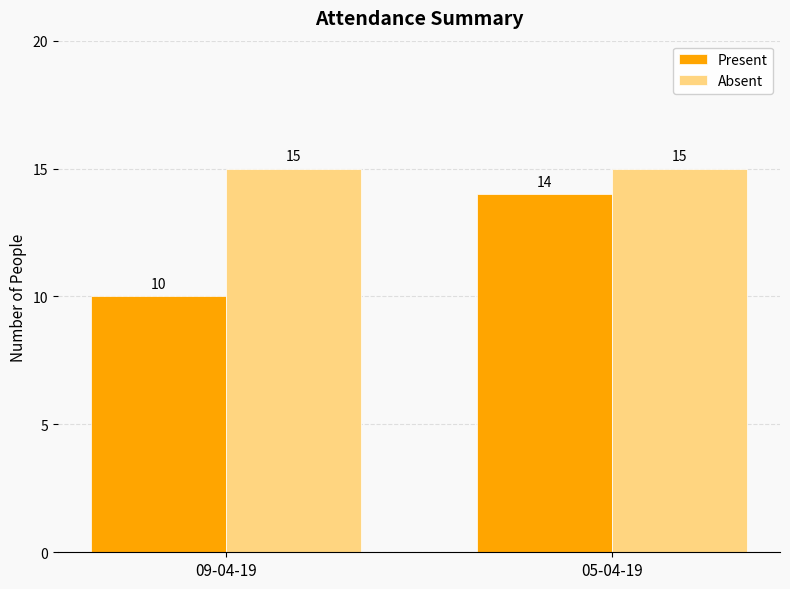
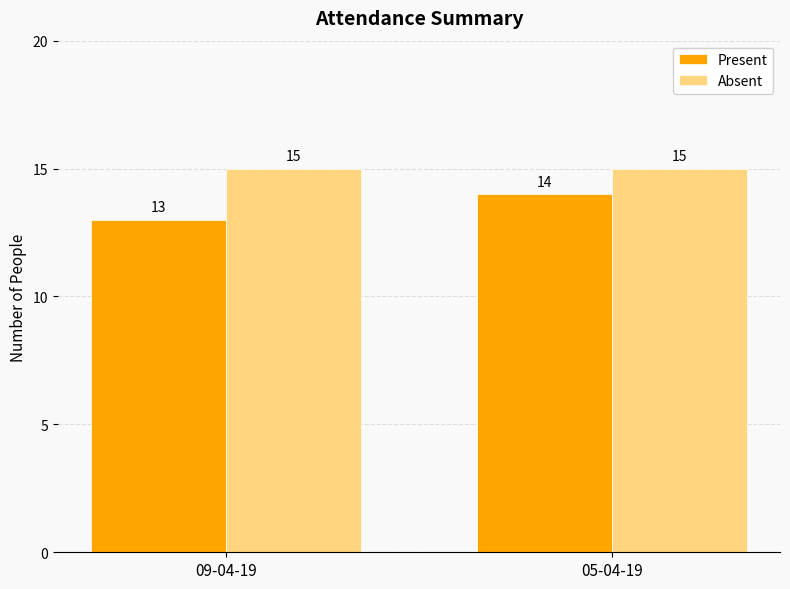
Present, 09-04-19: 10 -> 13
